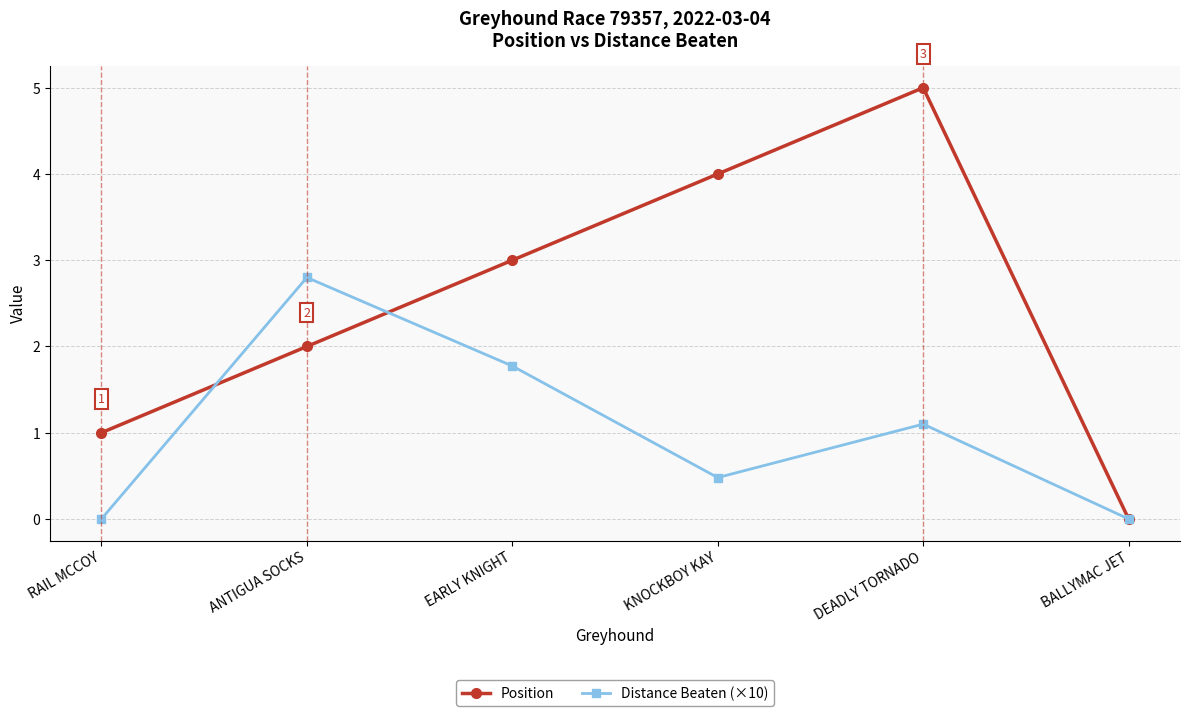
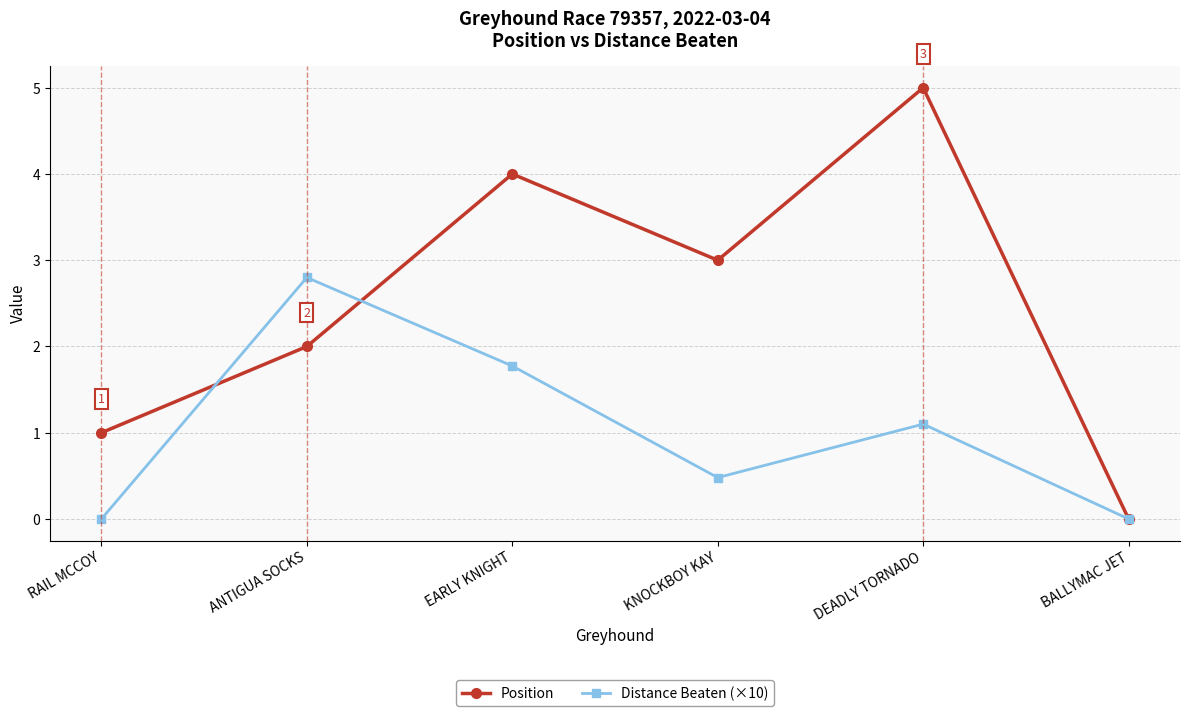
Position, EARLY KNIGHT: 3 -> 4
Position, KNOCKBOY KAY: 4 -> 3
